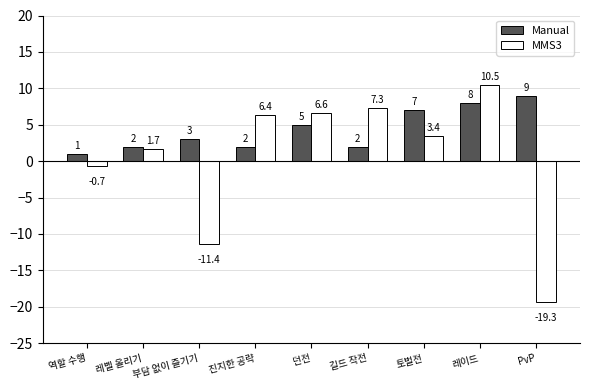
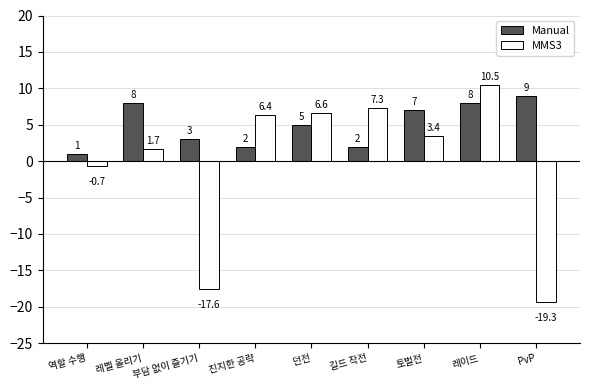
Manual, 레벨 올리기: 2 -> 8
MMS3, 부담 없이 즐기기: -11.4 -> -17.6
